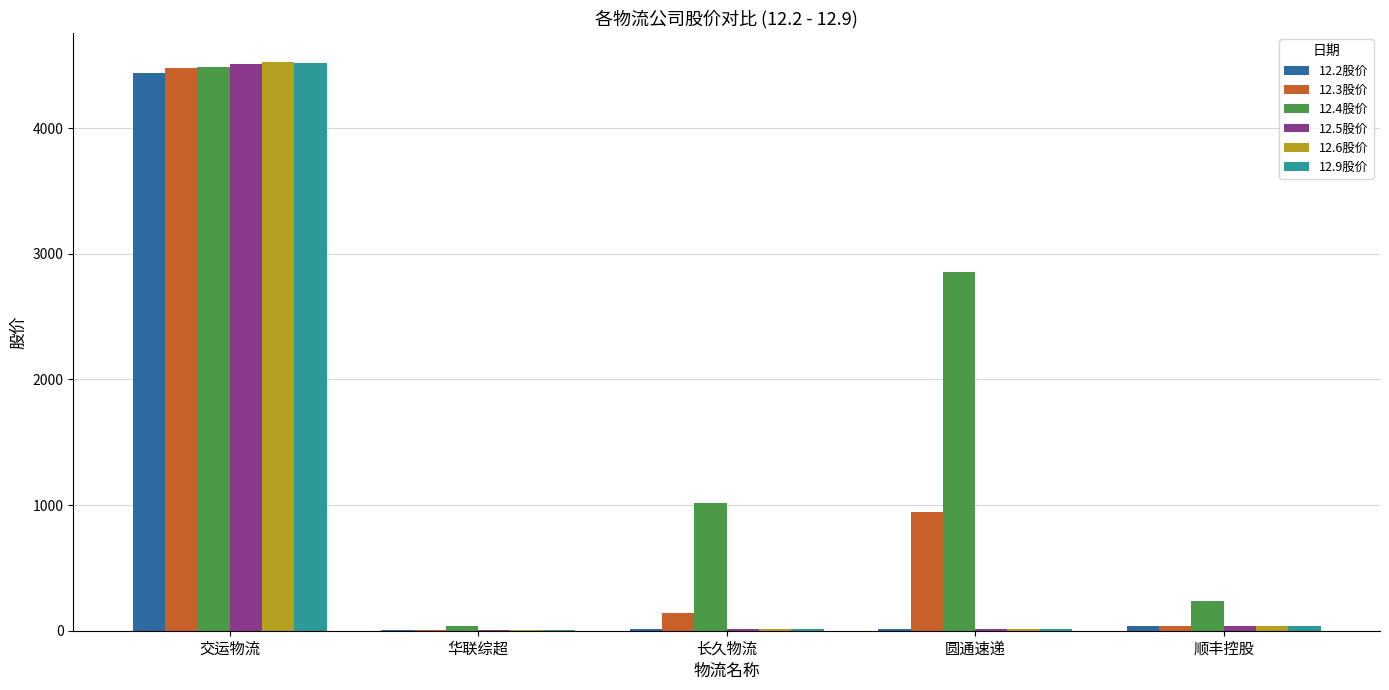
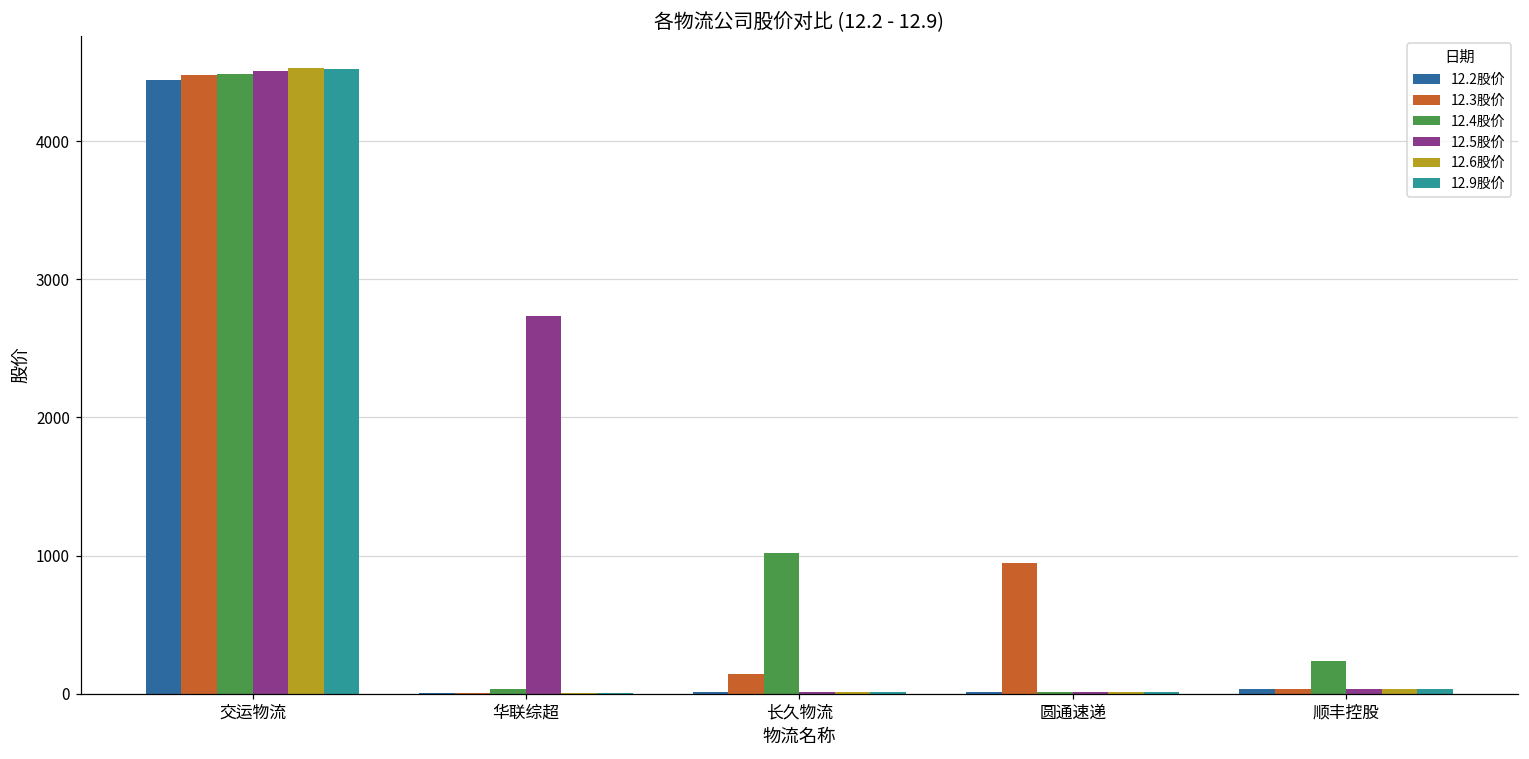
12.5股价, 华联综超: 0 -> 2740
12.4股价, 圆通速递: 2860 -> 10
